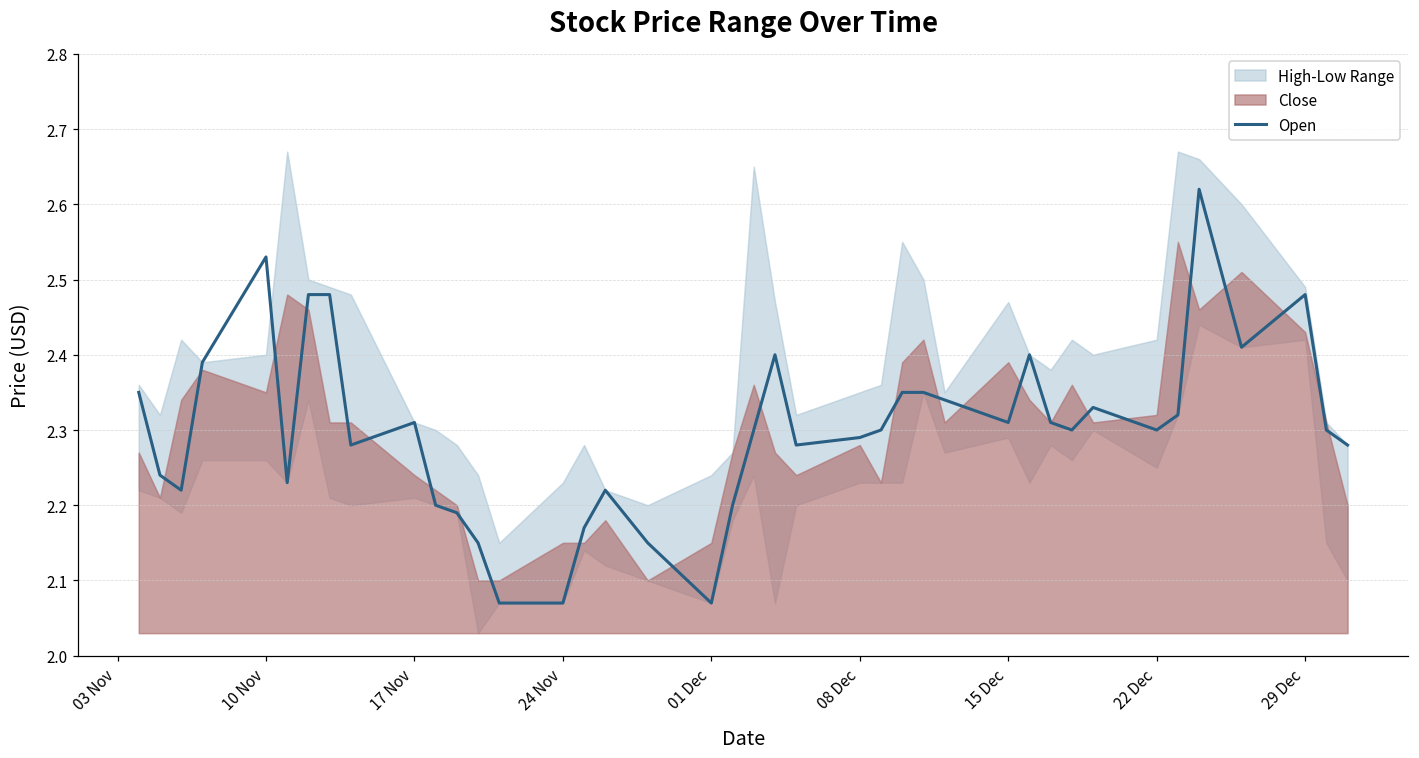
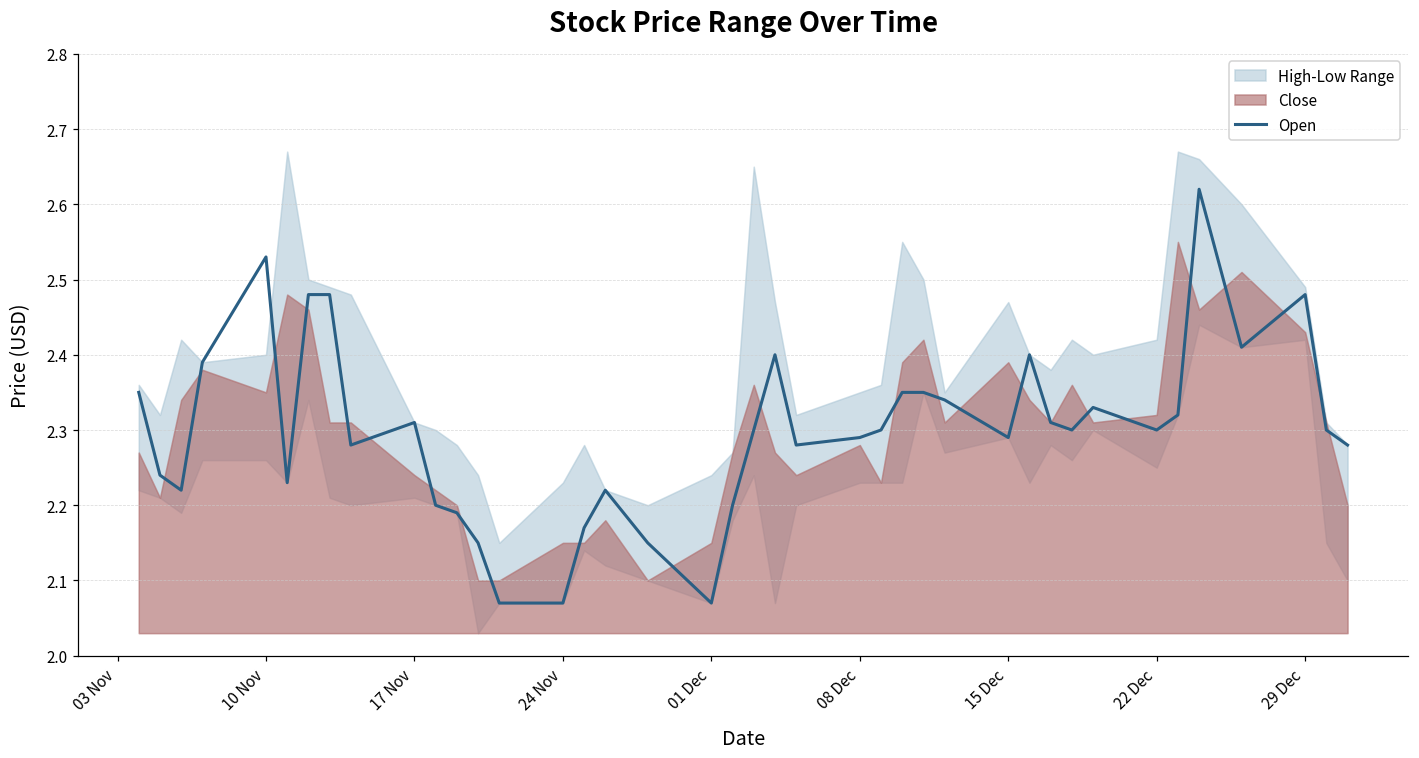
Open, 15 Dec: 2.31 -> 2.29
